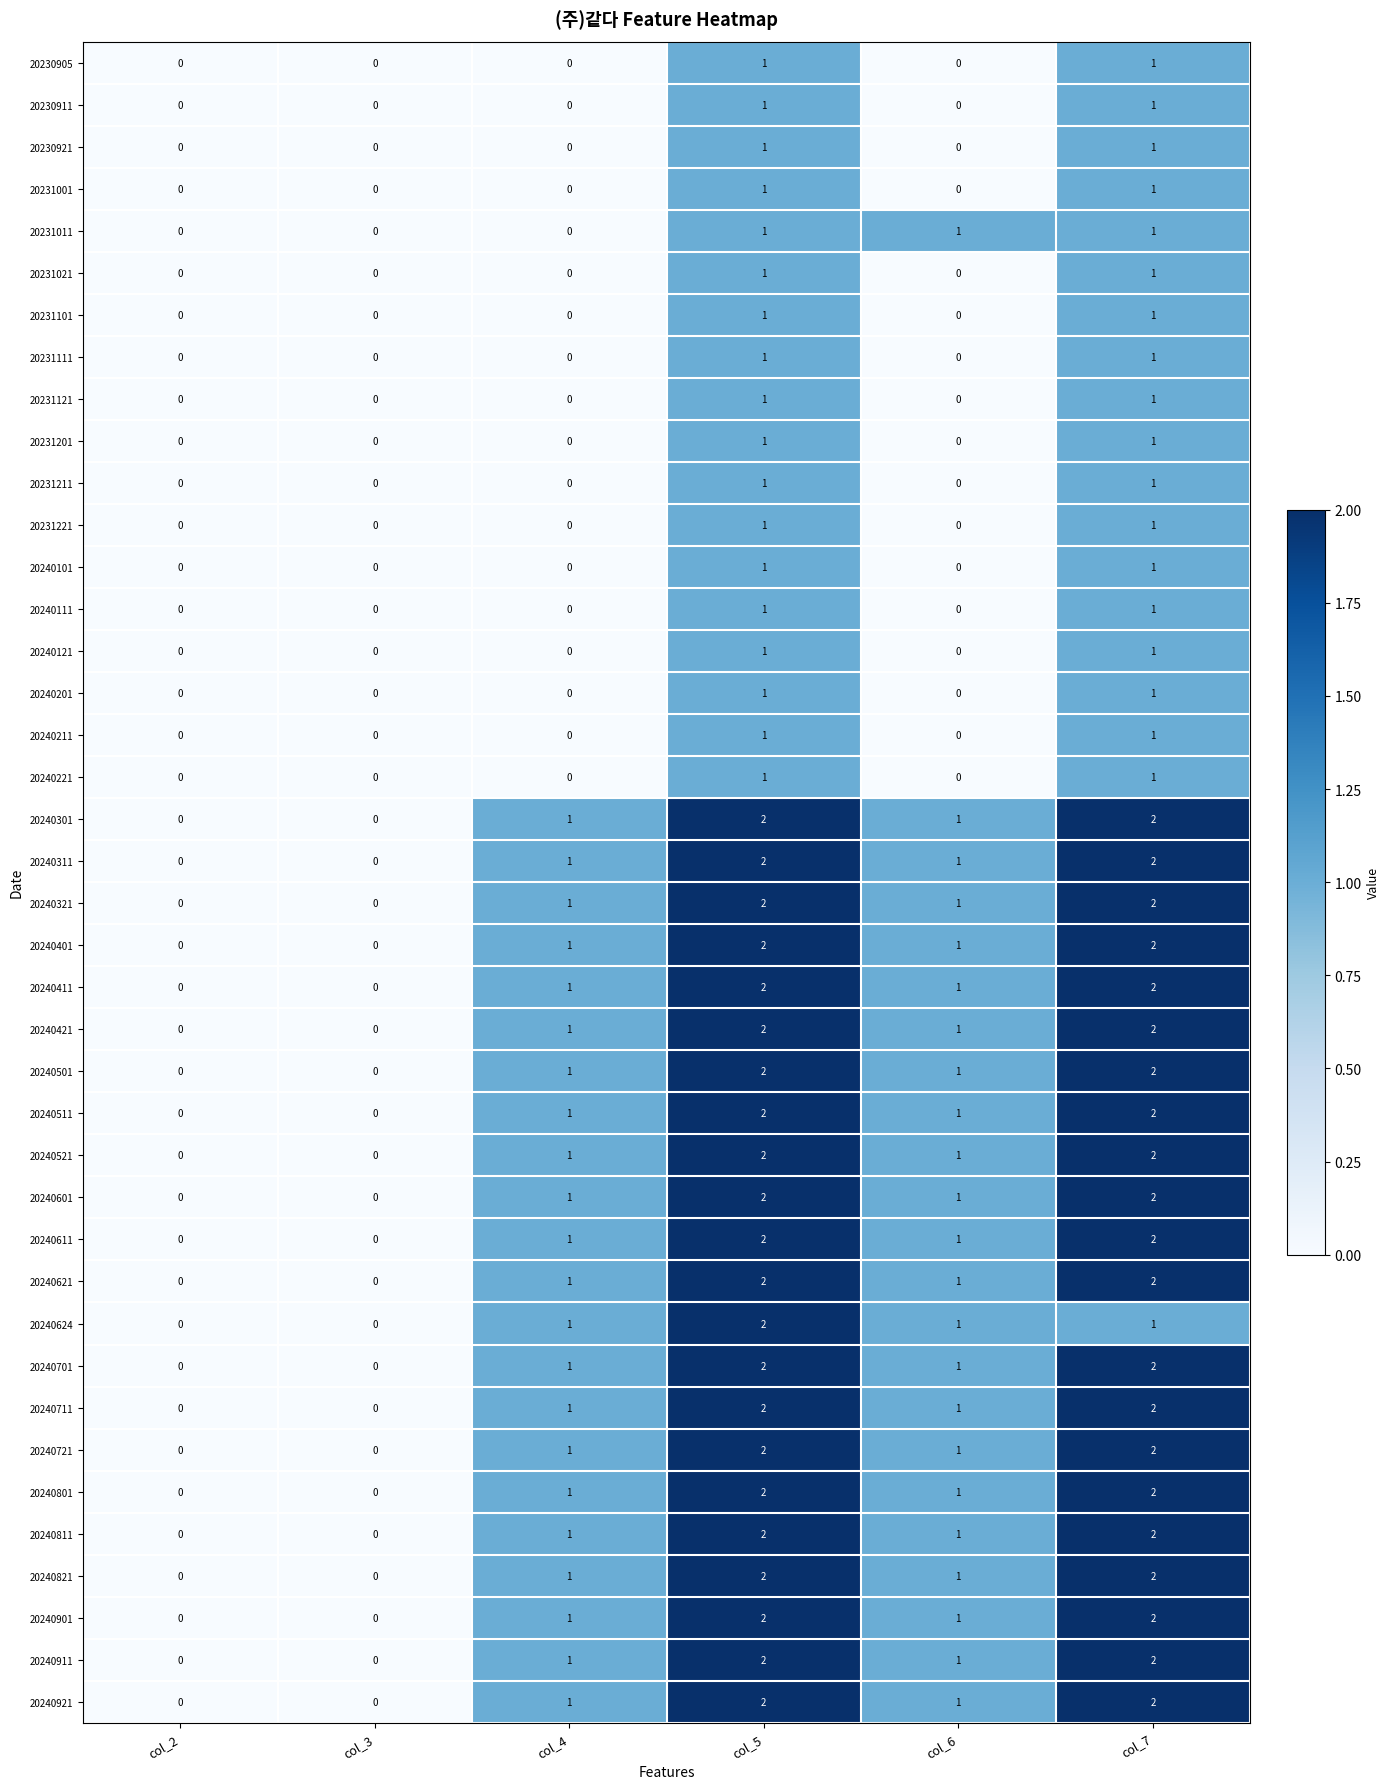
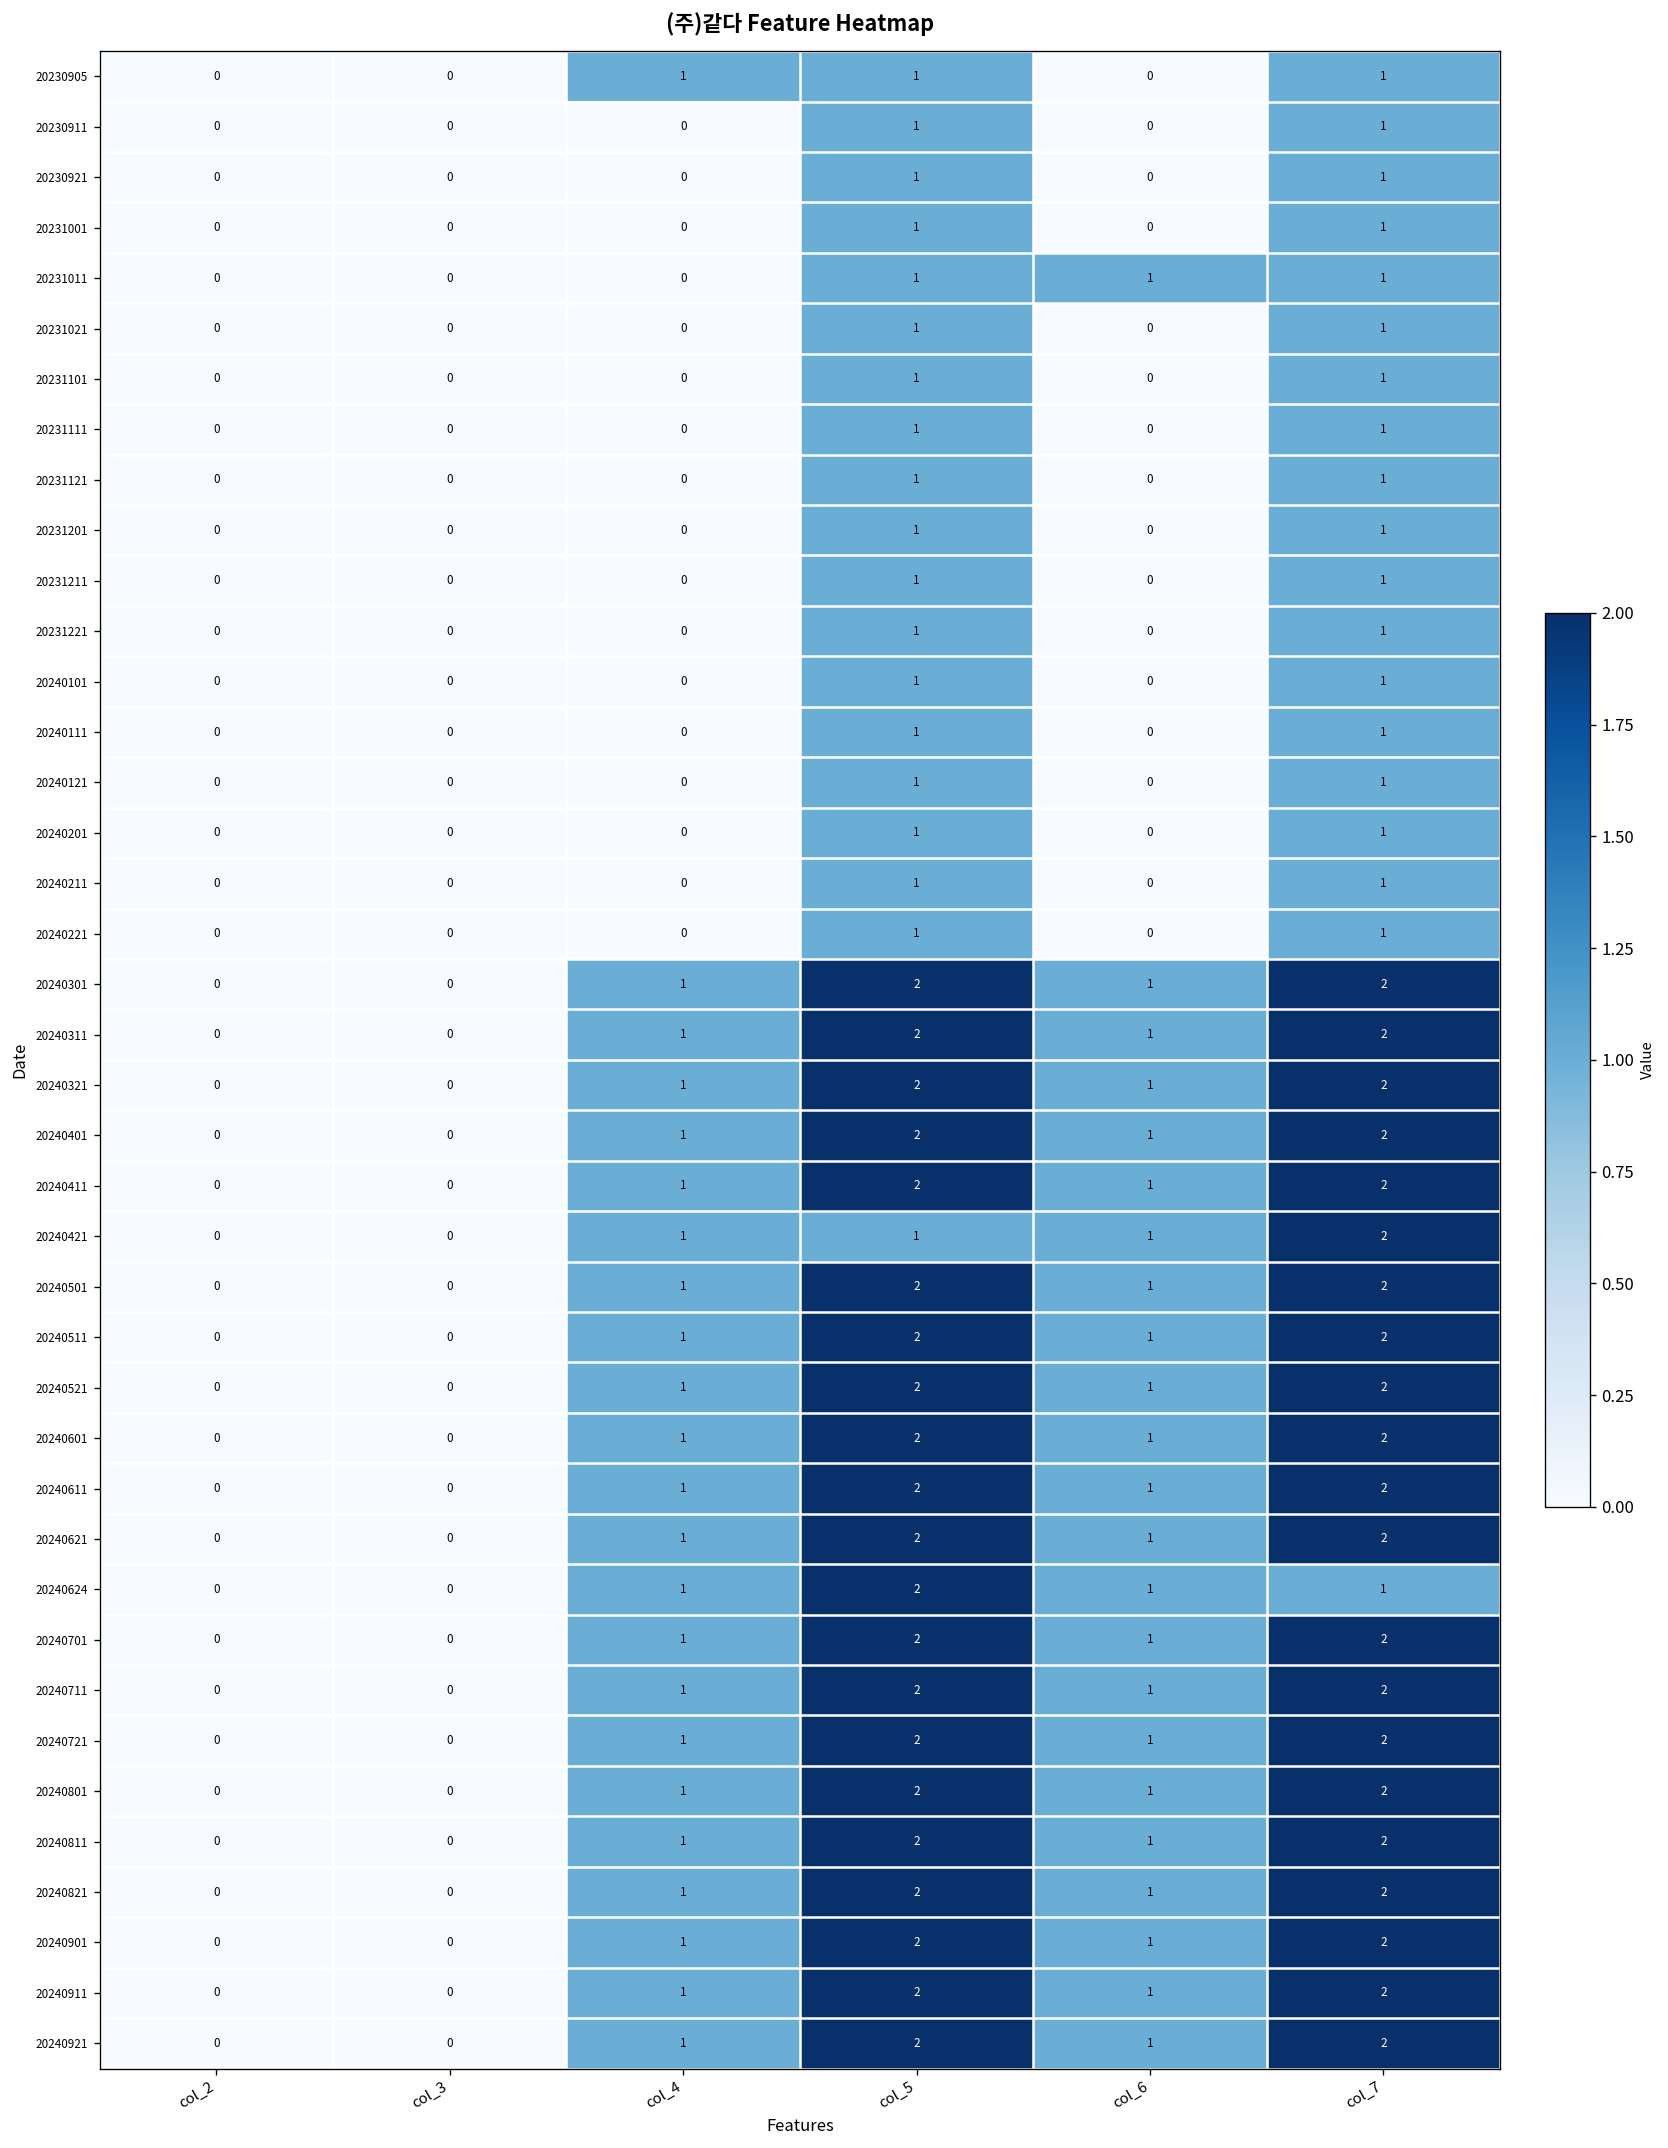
20230905, col_4: 0 -> 1
20240421, col_5: 2 -> 1
